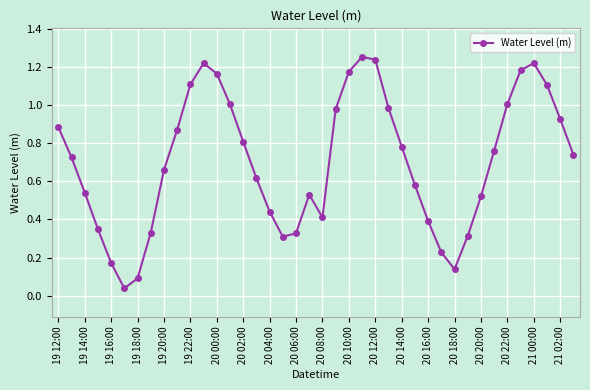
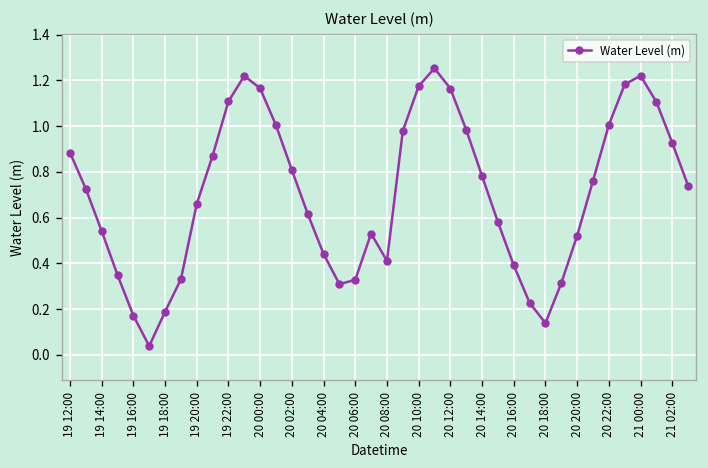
19 18:00: 0.09 -> 0.19
20 12:00: 1.24 -> 1.16
